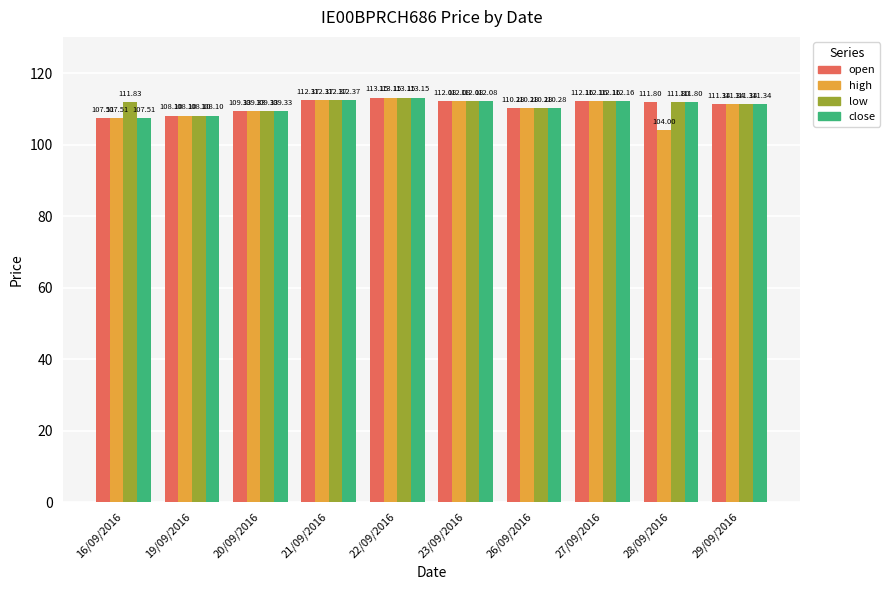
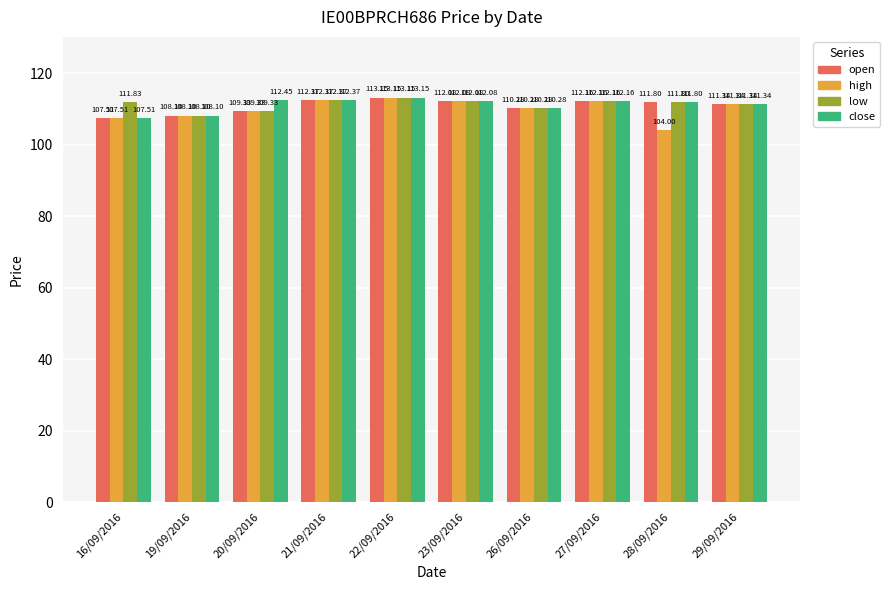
close, 20/09/2016: 109.33 -> 112.45
